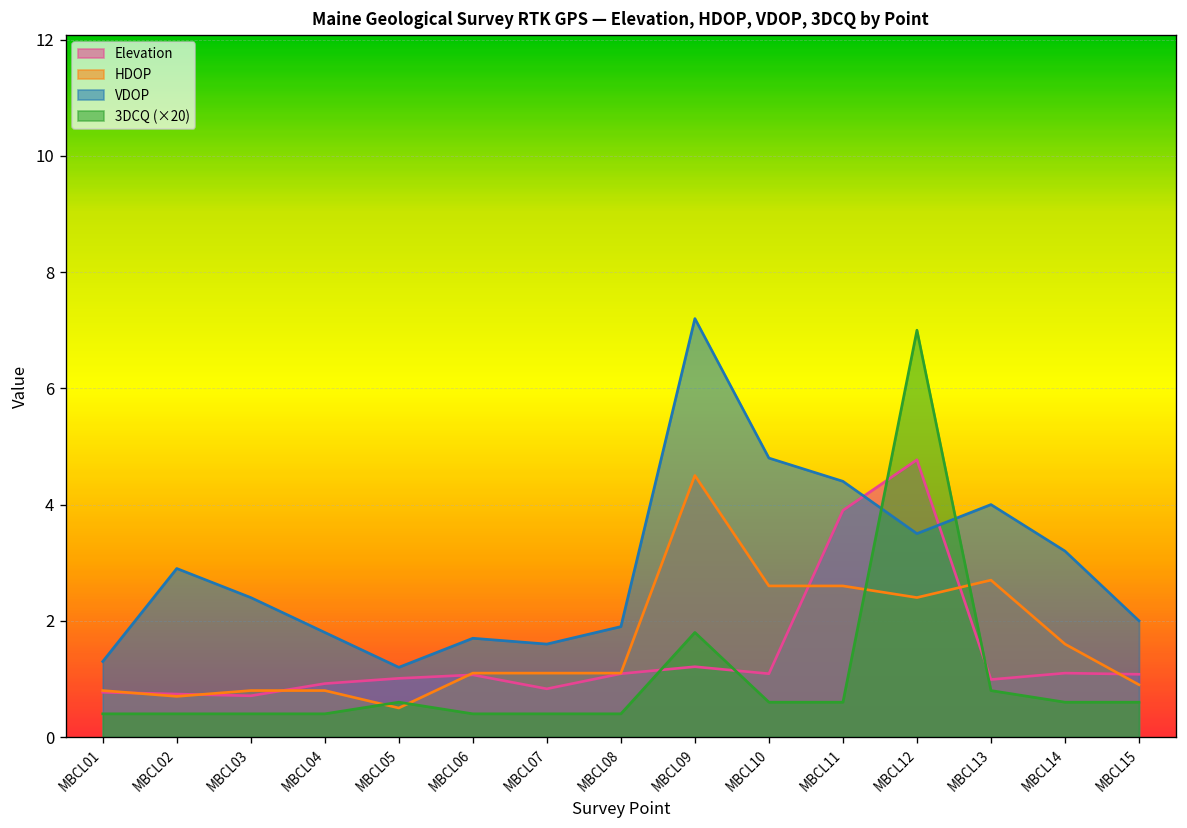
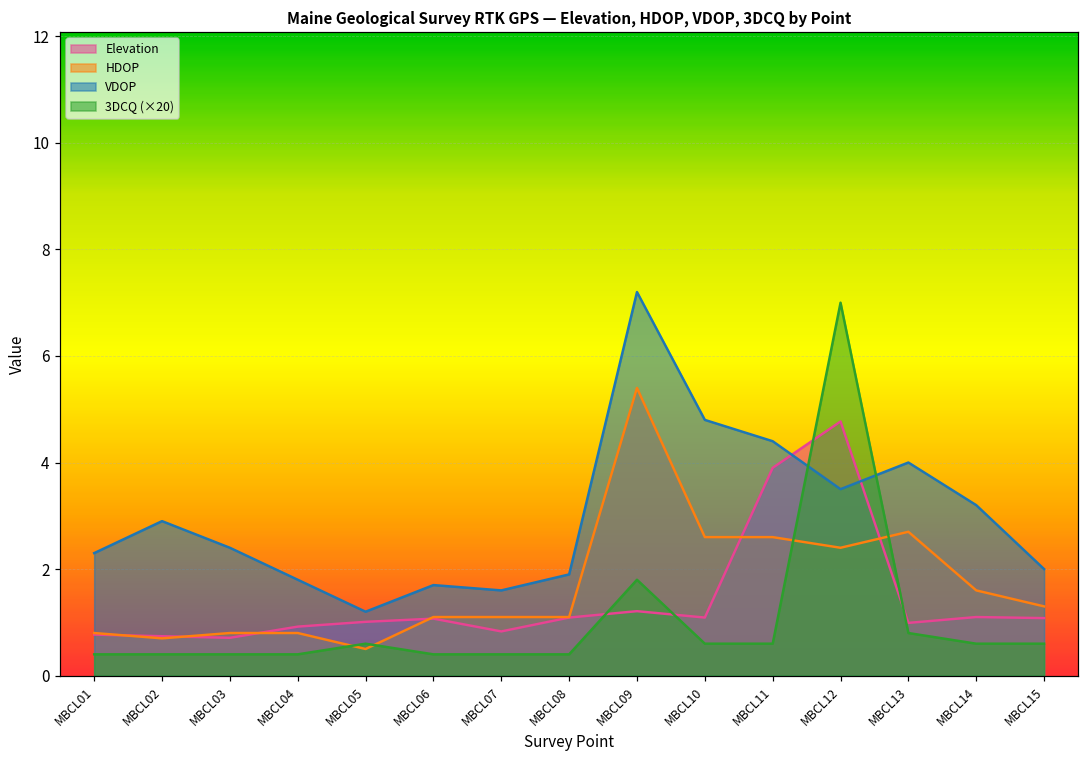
VDOP, MBCL01: 1.3 -> 2.3
HDOP, MBCL09: 4.5 -> 5.4
HDOP, MBCL15: 0.9 -> 1.3
